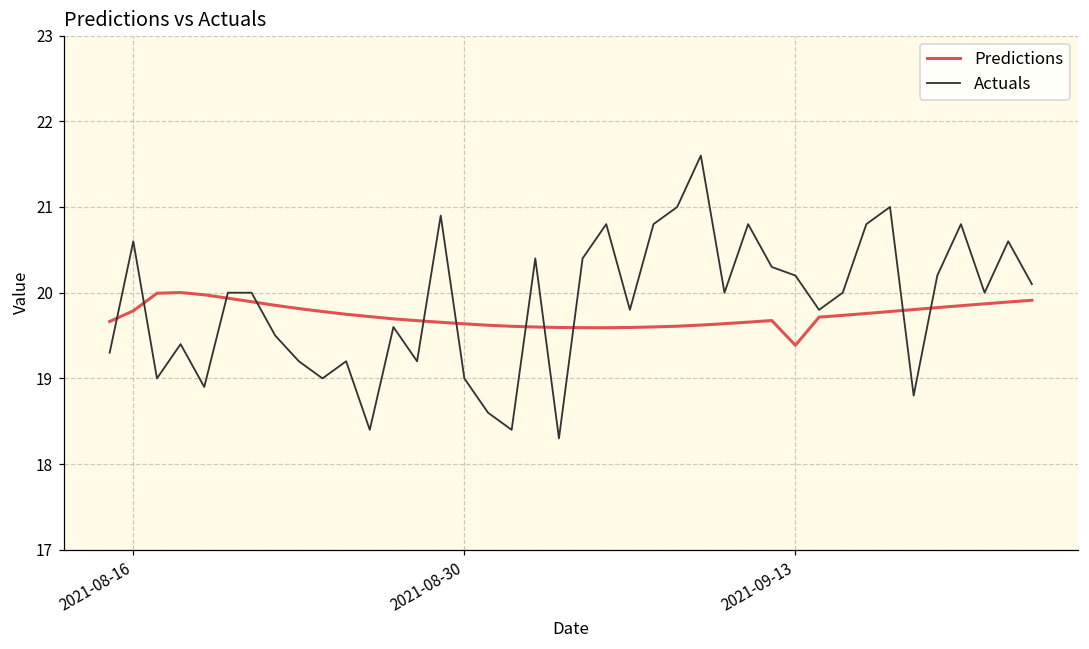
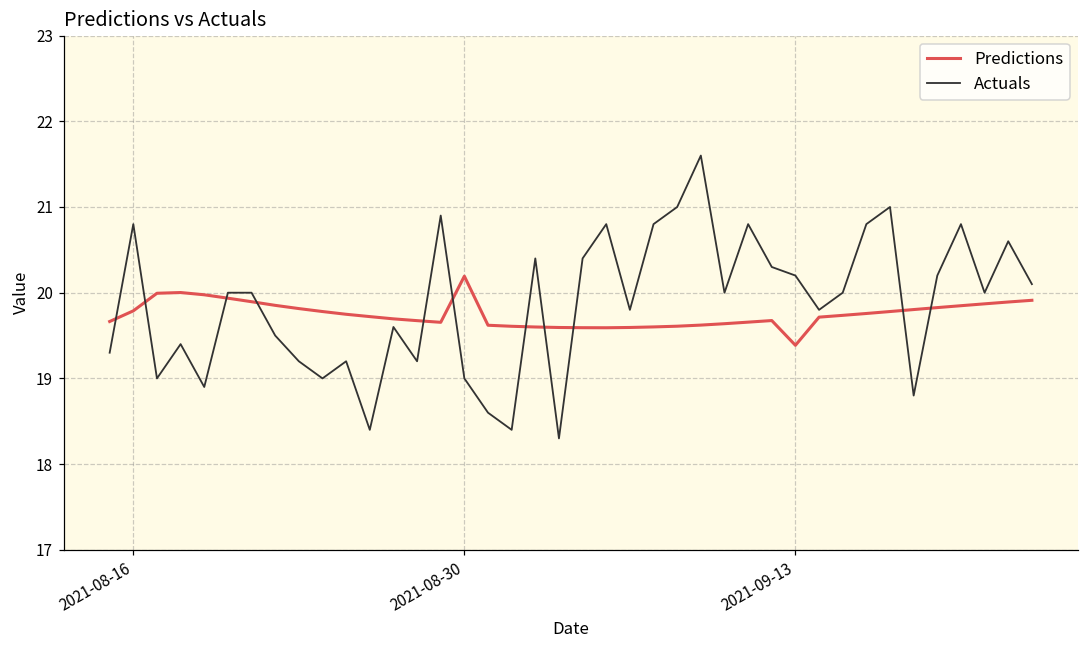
Actuals, 2021-08-16: 20.6 -> 20.8
Predictions, 2021-08-30: 19.6 -> 20.2
